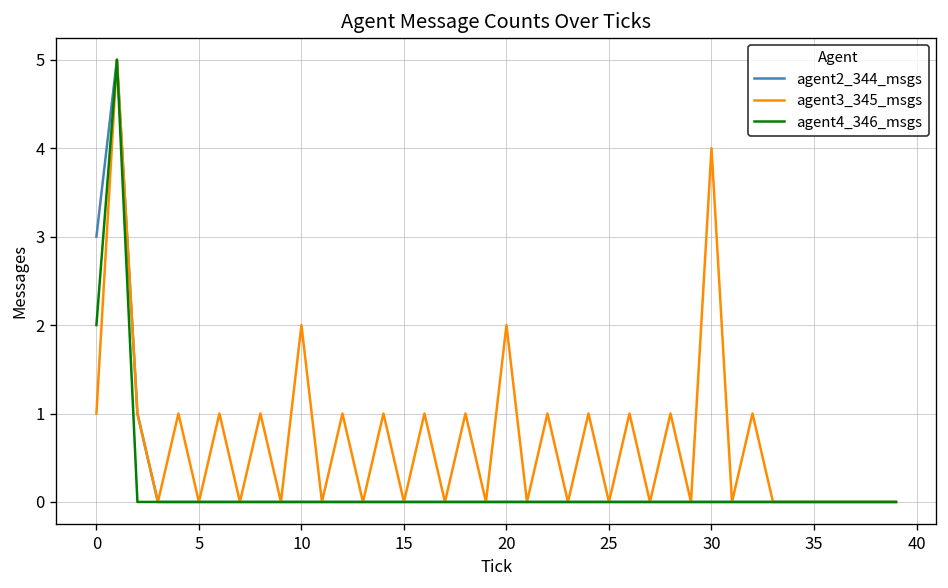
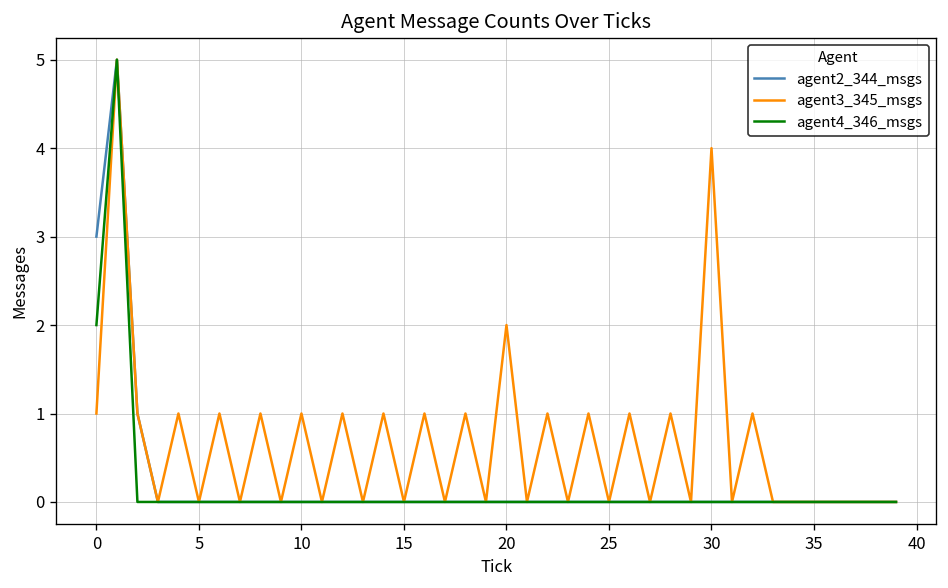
agent3_345_msgs, 10: 2 -> 1
